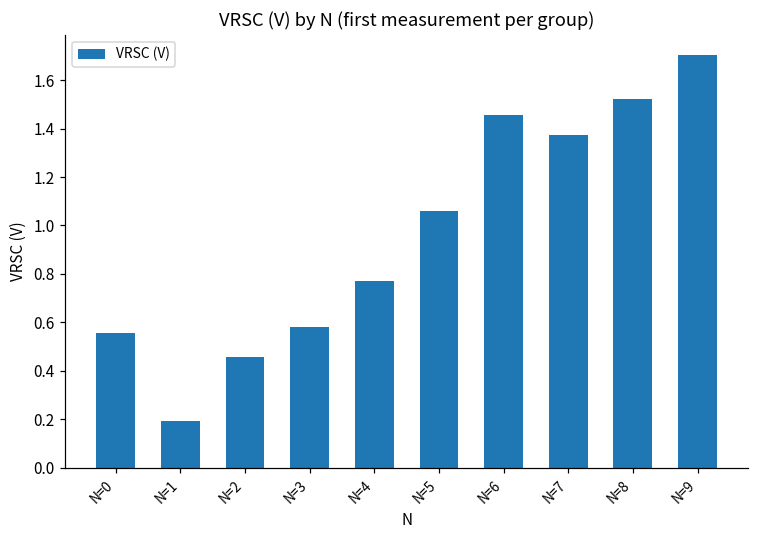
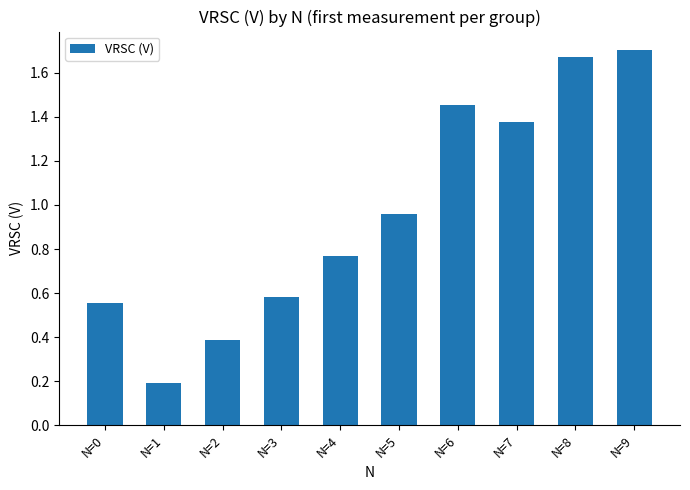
N=2: 0.46 -> 0.39
N=5: 1.06 -> 0.96
N=8: 1.52 -> 1.67
